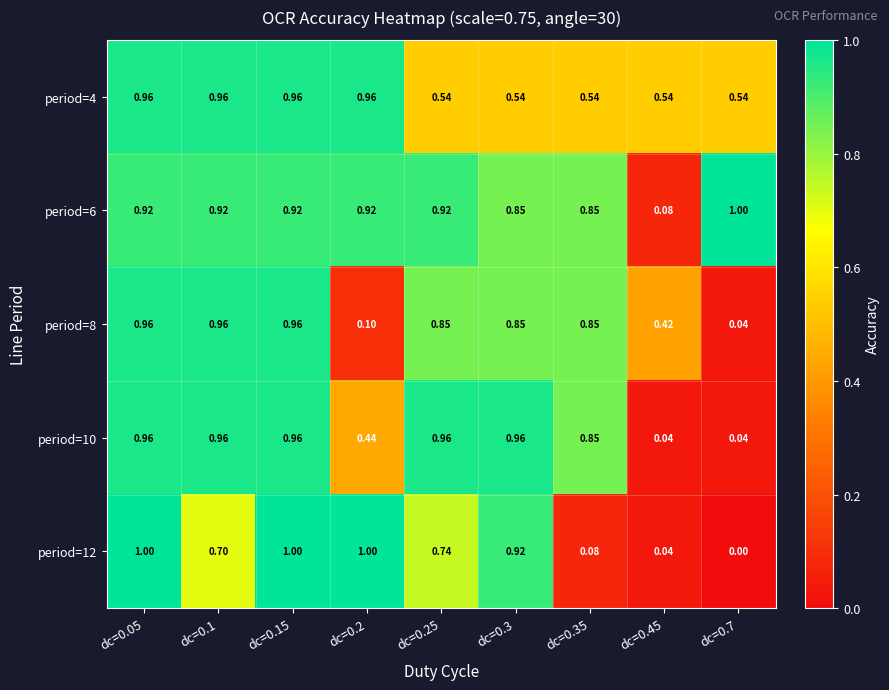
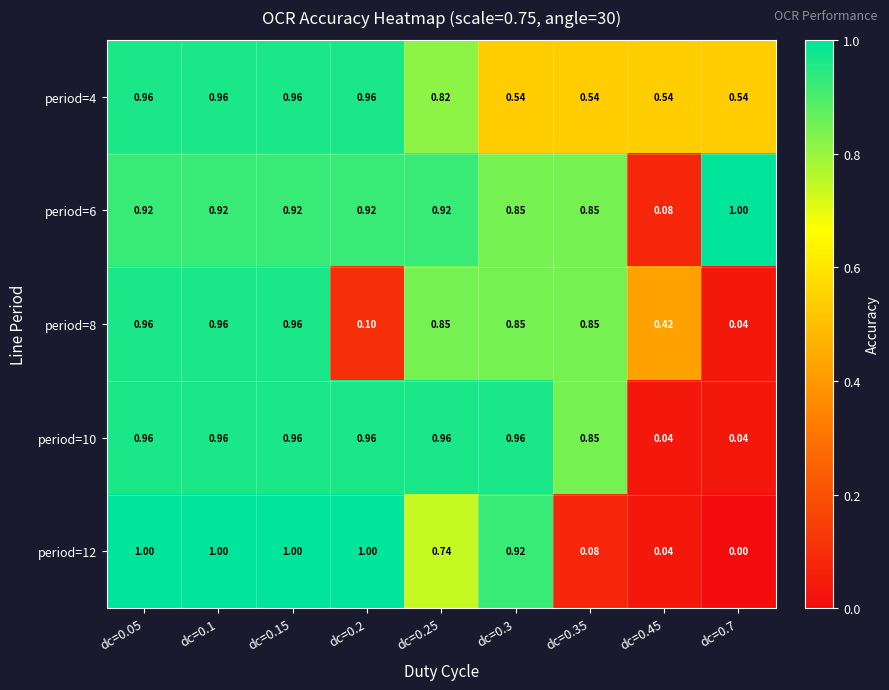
period=4, dc=0.25: 0.54 -> 0.82
period=10, dc=0.2: 0.44 -> 0.96
period=12, dc=0.1: 0.70 -> 1.00
